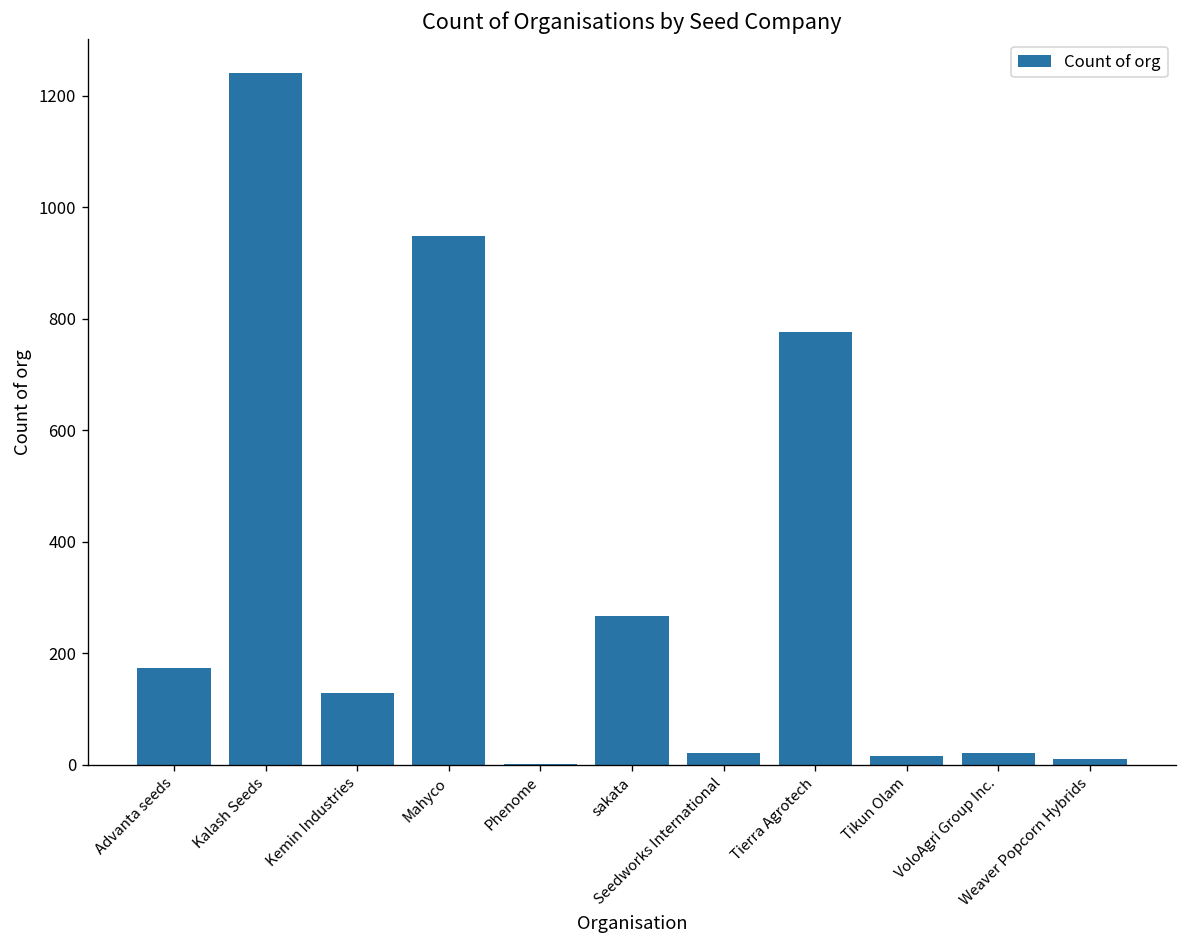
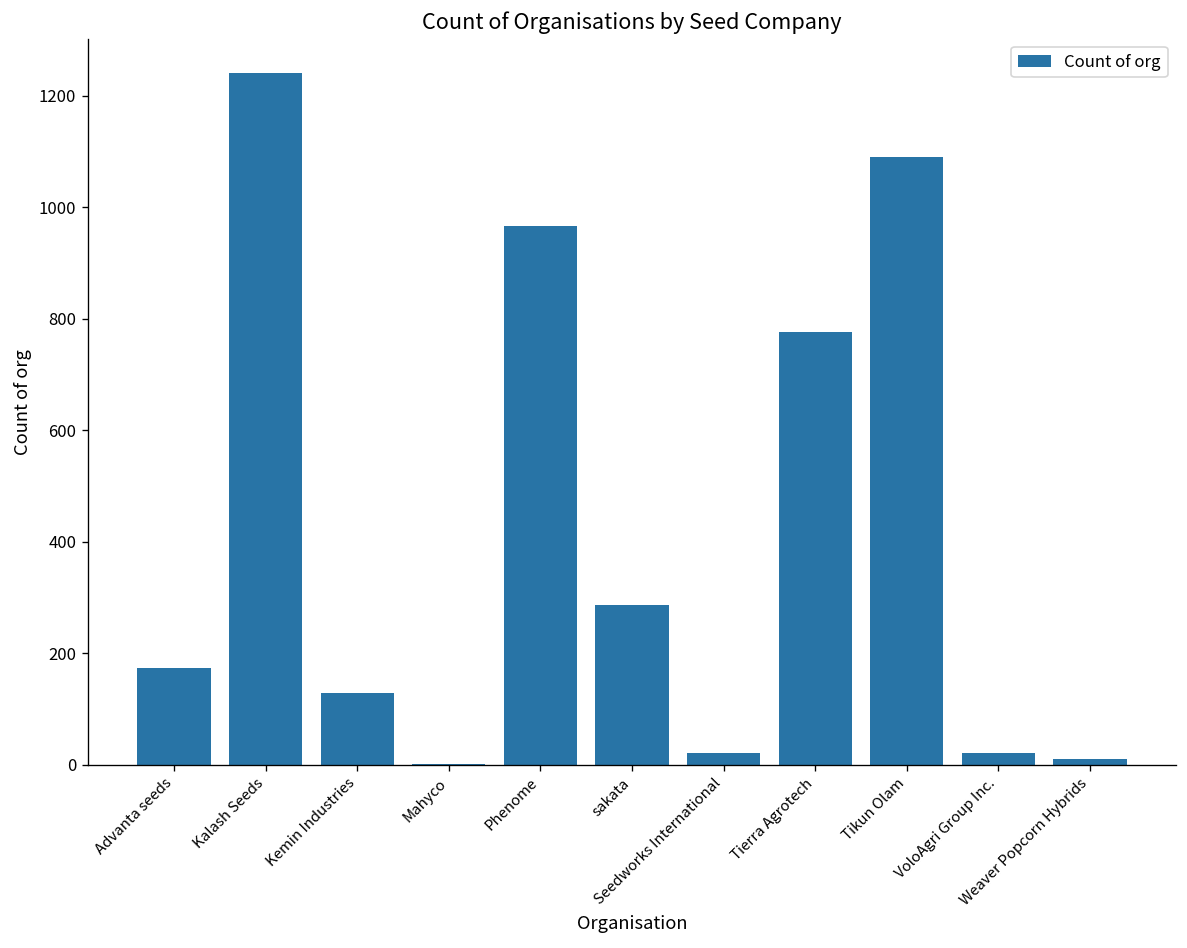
Mahyco: 950 -> 0
Phenome: 0 -> 970
sakata: 270 -> 290
Tikun Olam: 20 -> 1090
